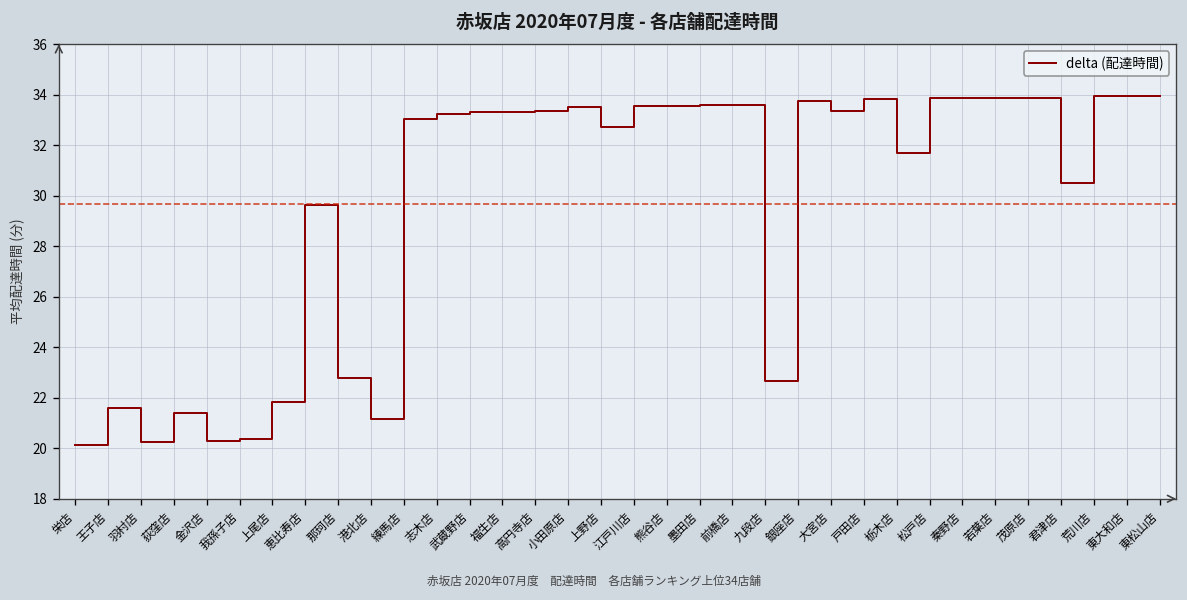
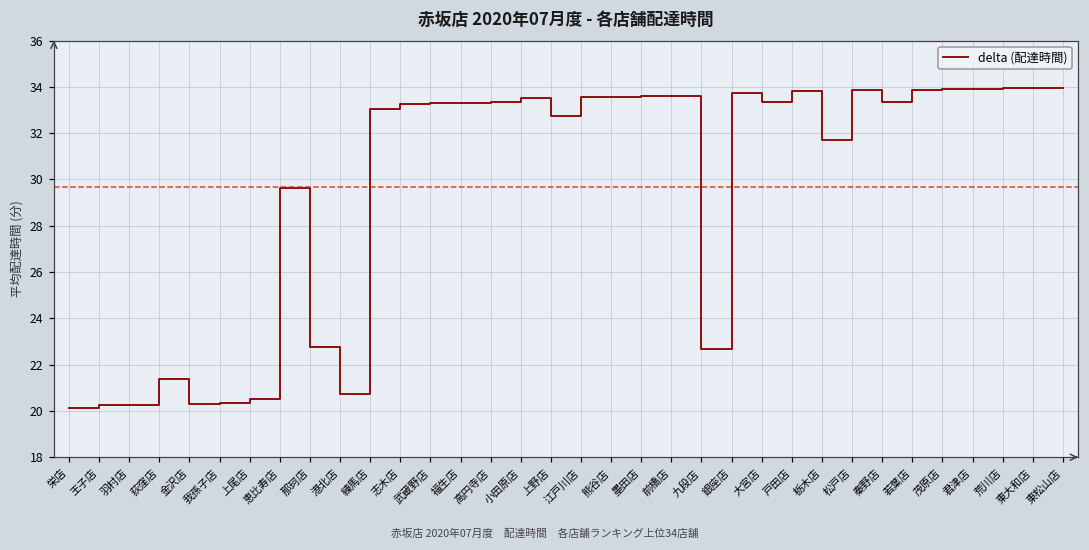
王子店: 21.6 -> 20.2
上尾店: 21.8 -> 20.5
港北店: 21.2 -> 20.7
秦野店: 33.9 -> 33.3
君津店: 30.5 -> 33.9
